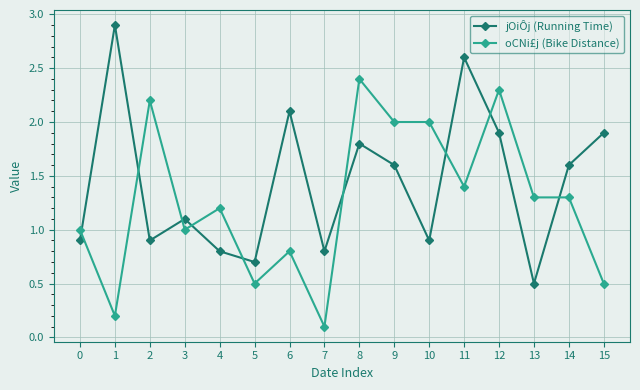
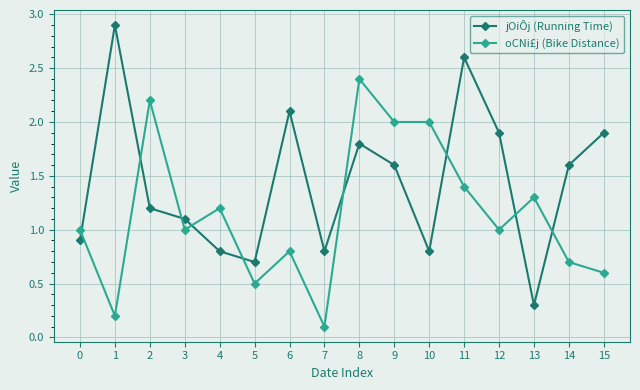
jOiÔj (Running Time), 2: 0.9 -> 1.2
jOiÔj (Running Time), 10: 0.9 -> 0.8
oCNi£j (Bike Distance), 12: 2.3 -> 1.0
jOiÔj (Running Time), 13: 0.5 -> 0.3
oCNi£j (Bike Distance), 14: 1.3 -> 0.7
oCNi£j (Bike Distance), 15: 0.5 -> 0.6
